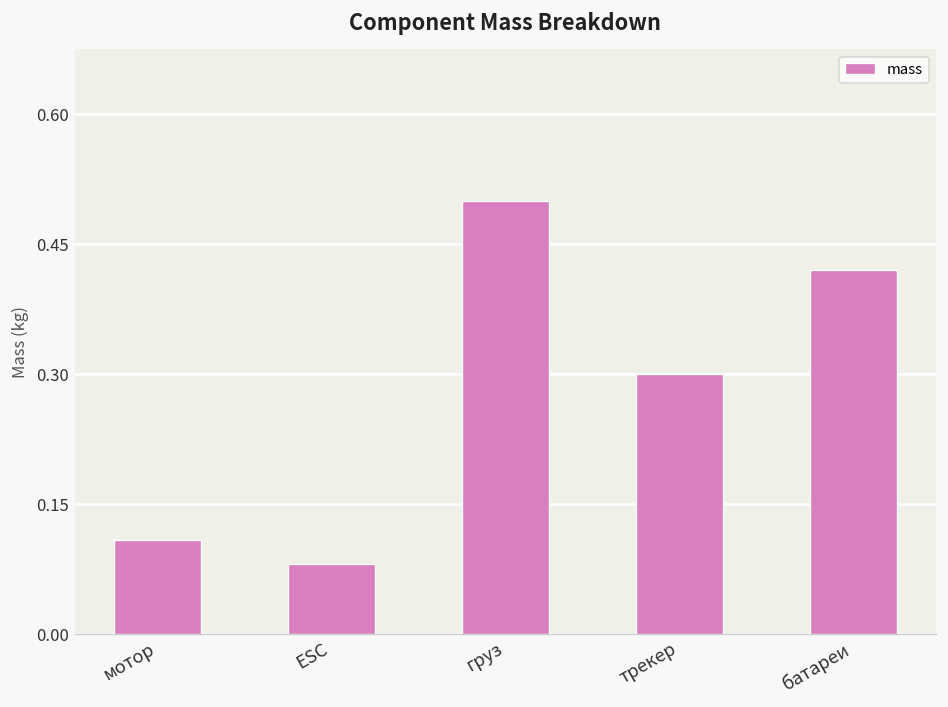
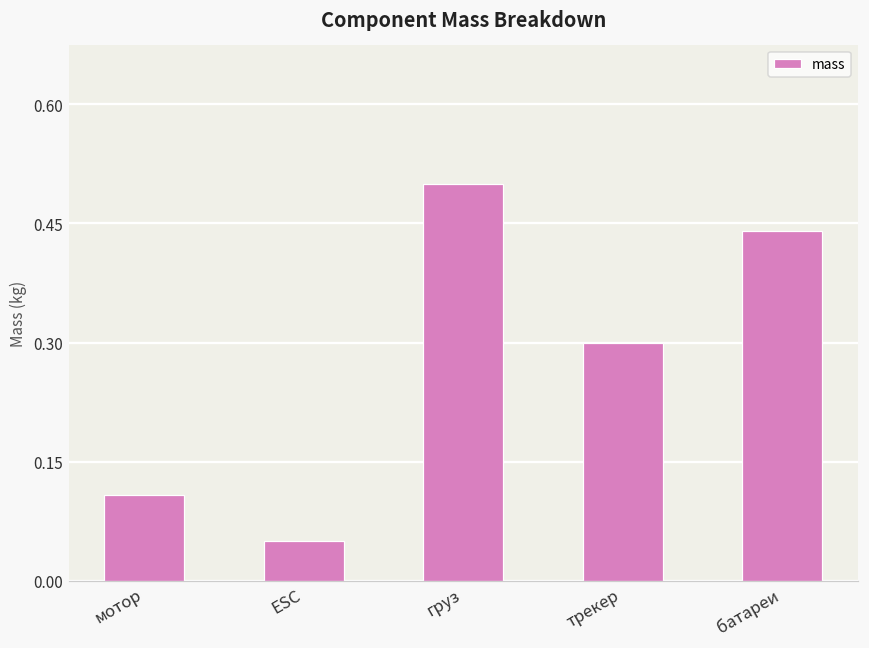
ESC: 0.08 -> 0.05
батареи: 0.42 -> 0.44
